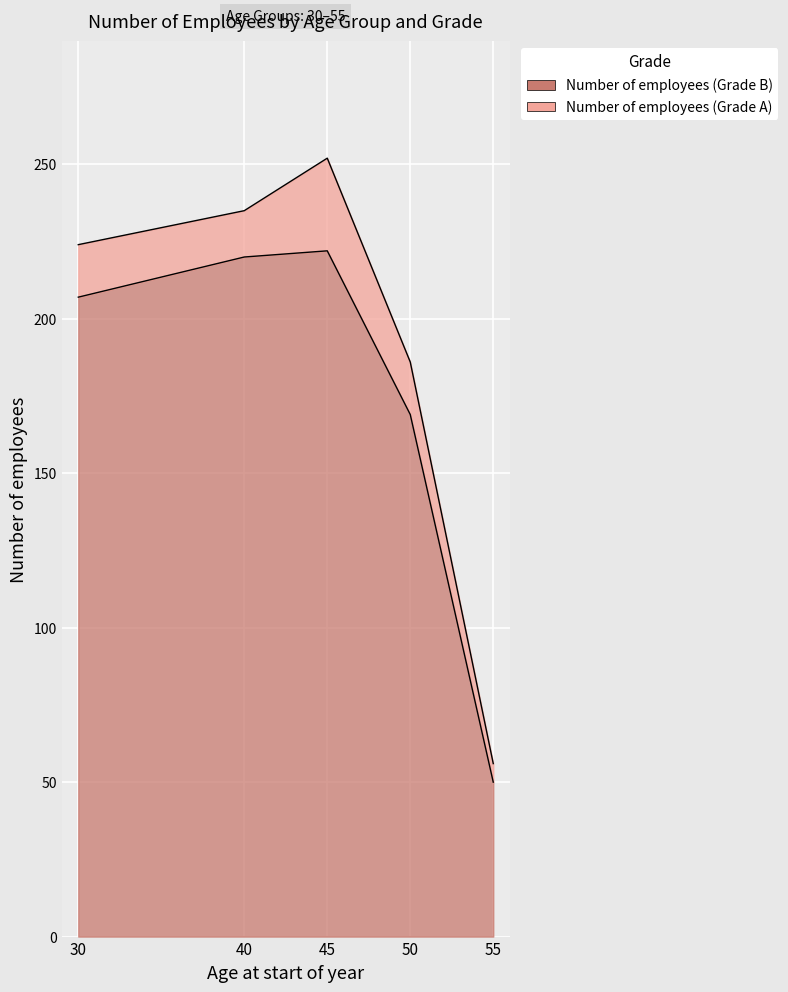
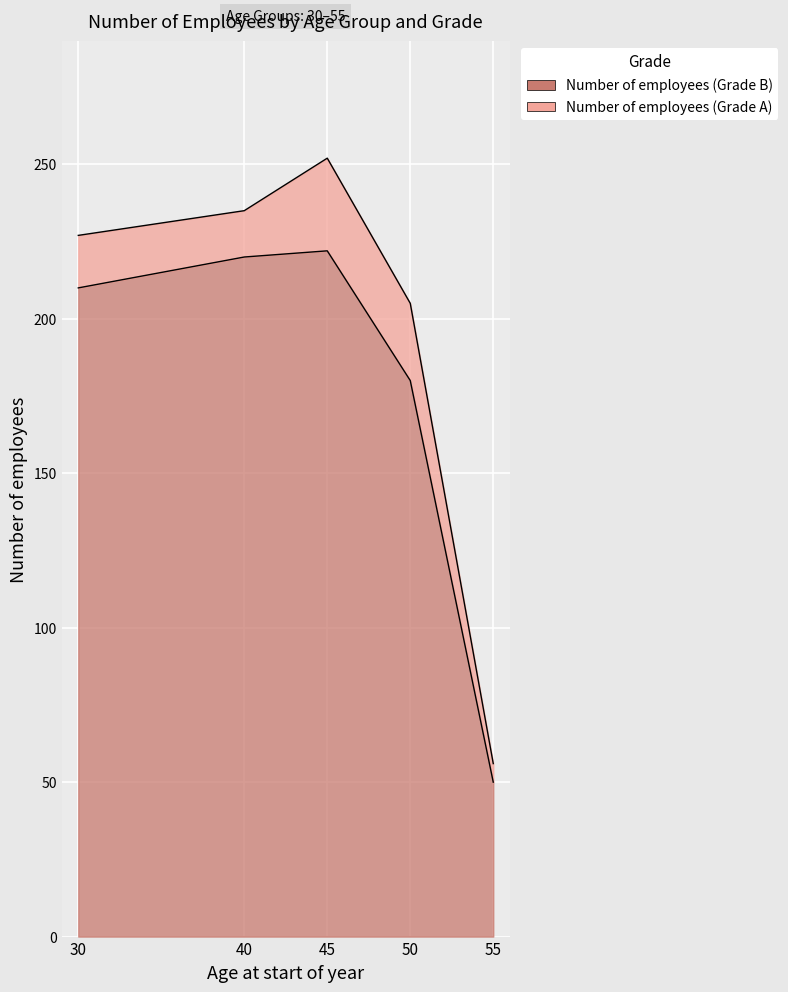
Number of employees (Grade B), 30: 207 -> 210
Number of employees (Grade B), 50: 169 -> 180
Number of employees (Grade A), 50: 17 -> 25
